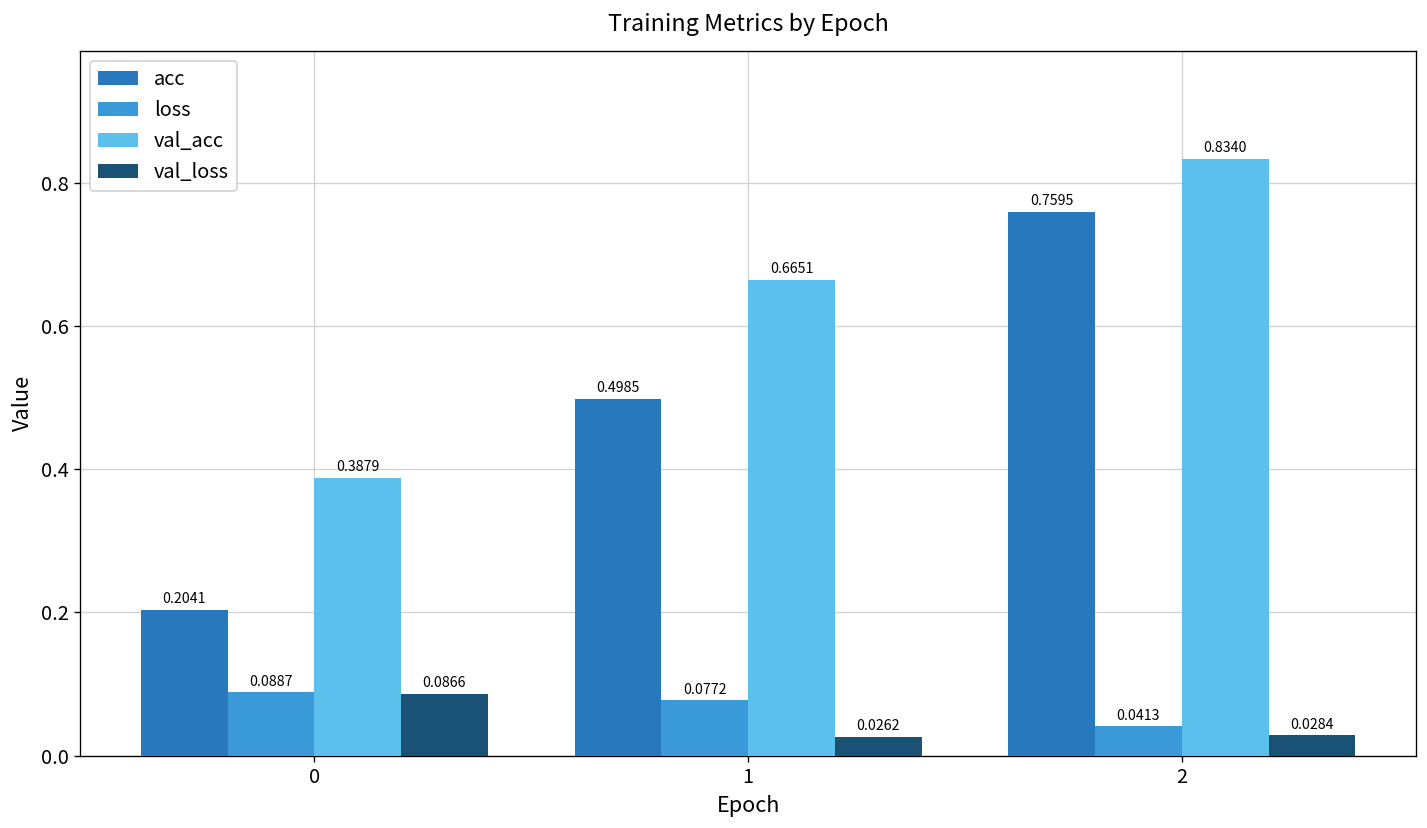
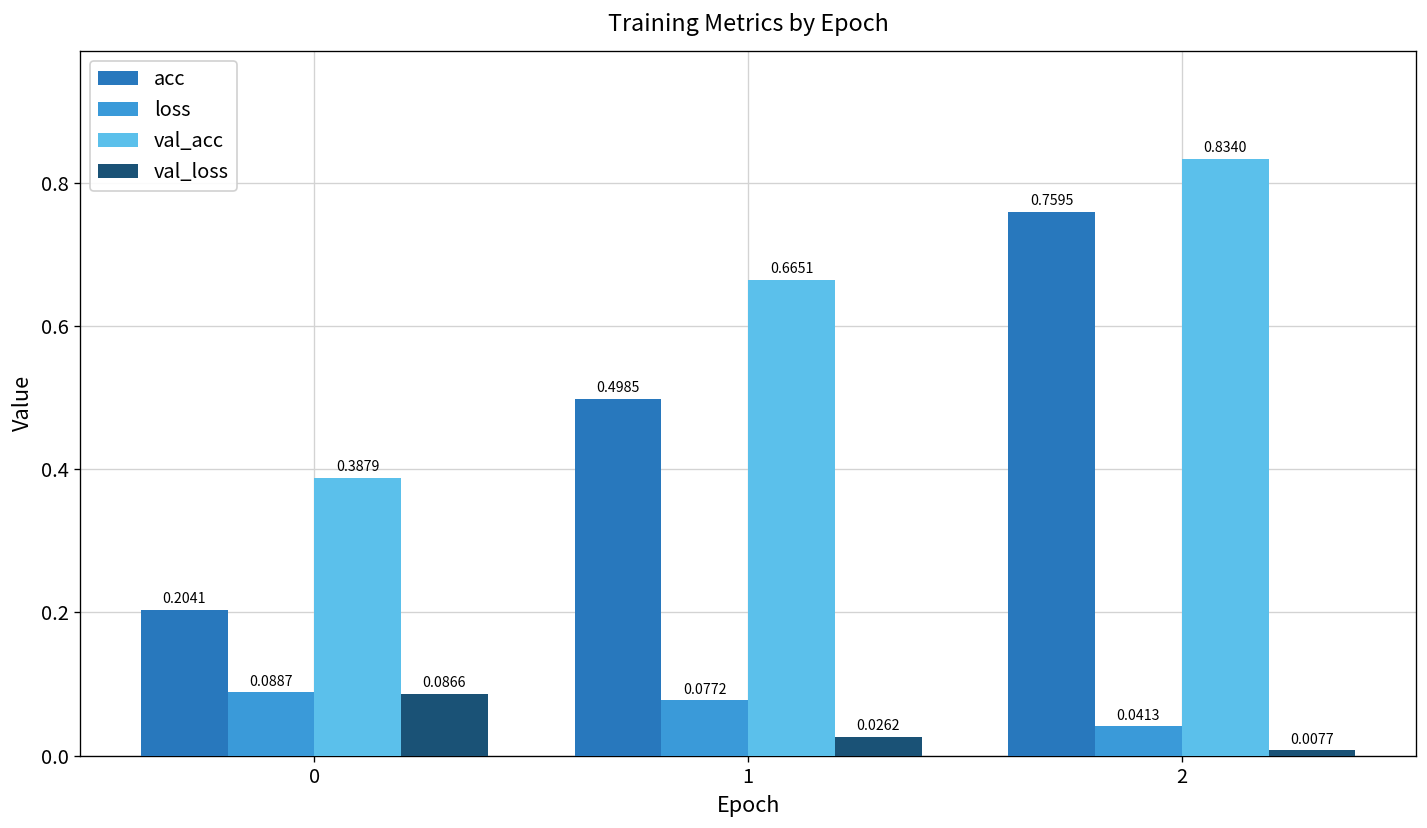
val_loss, 2: 0.0284 -> 0.0077
